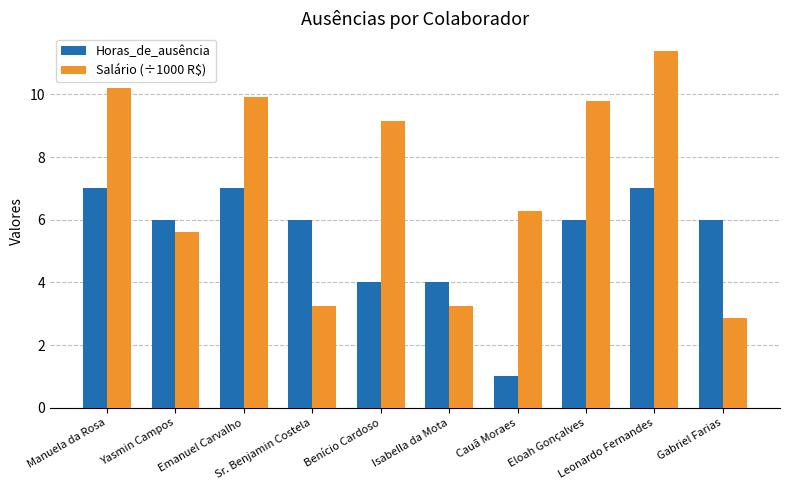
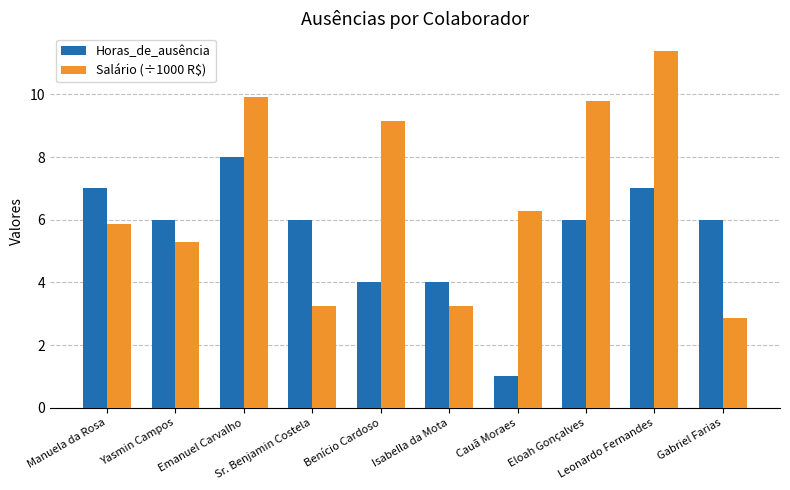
Salário (÷1000 R$), Manuela da Rosa: 10.2 -> 5.9
Salário (÷1000 R$), Yasmin Campos: 5.6 -> 5.3
Horas_de_ausência, Emanuel Carvalho: 7 -> 8
